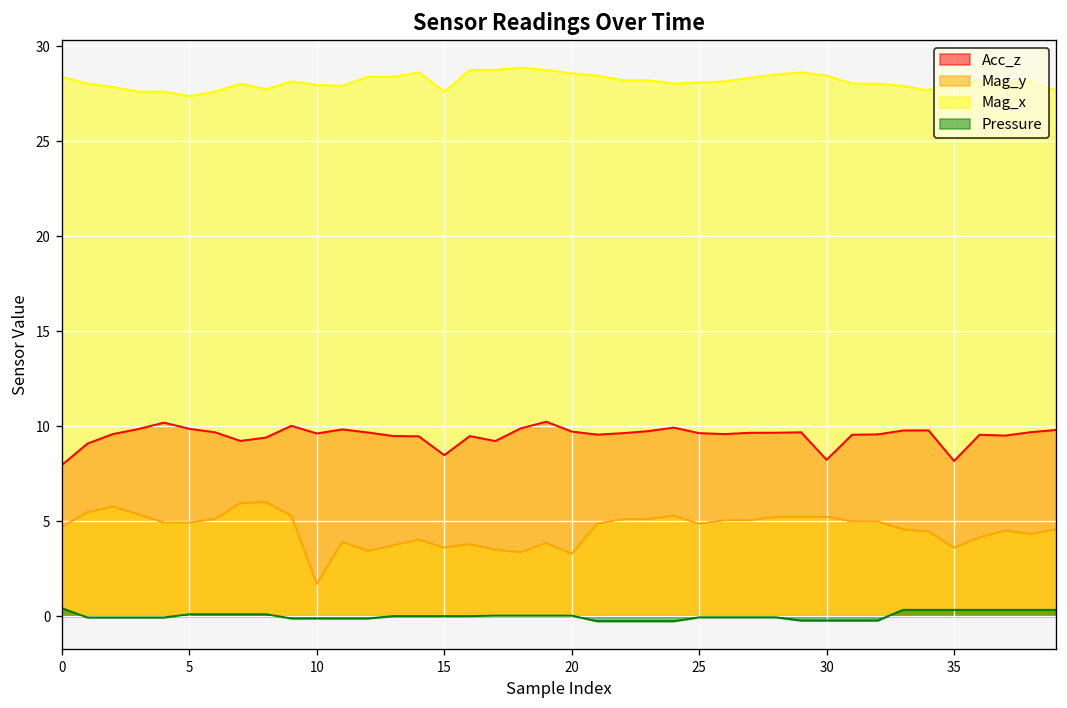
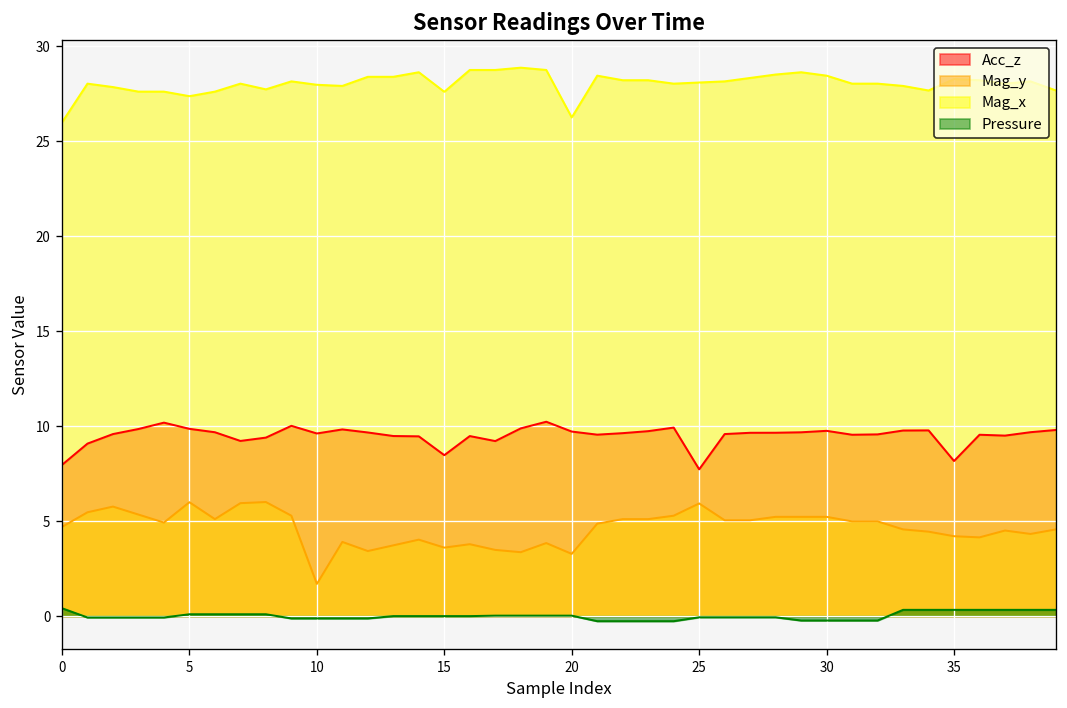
Mag_x, 0: 28.4 -> 26.0
Mag_y, 5: 4.9 -> 6.0
Mag_x, 20: 28.6 -> 26.2
Acc_z, 25: 9.6 -> 7.7
Mag_y, 25: 4.9 -> 5.9
Acc_z, 30: 8.2 -> 9.7
Mag_y, 35: 3.6 -> 4.2
